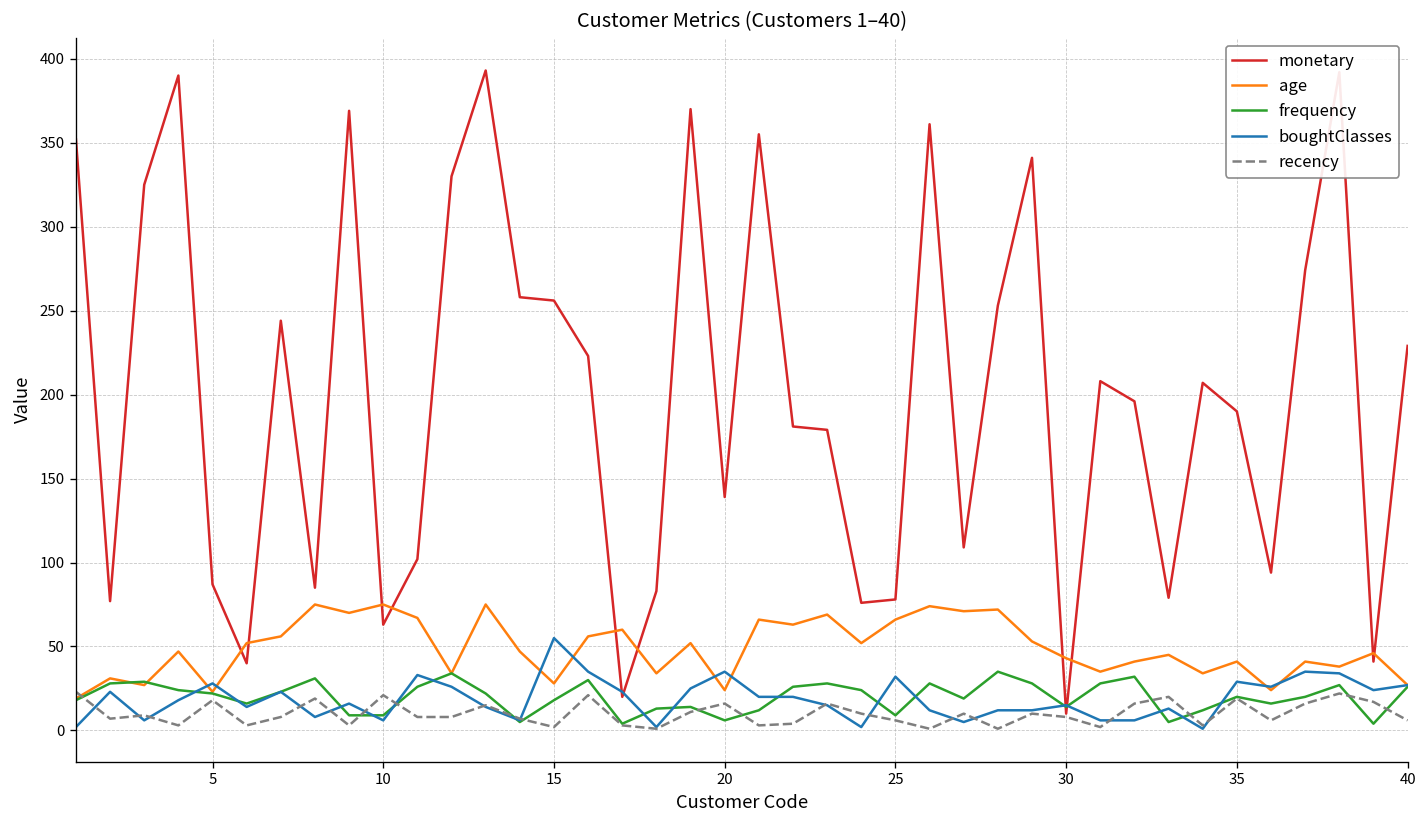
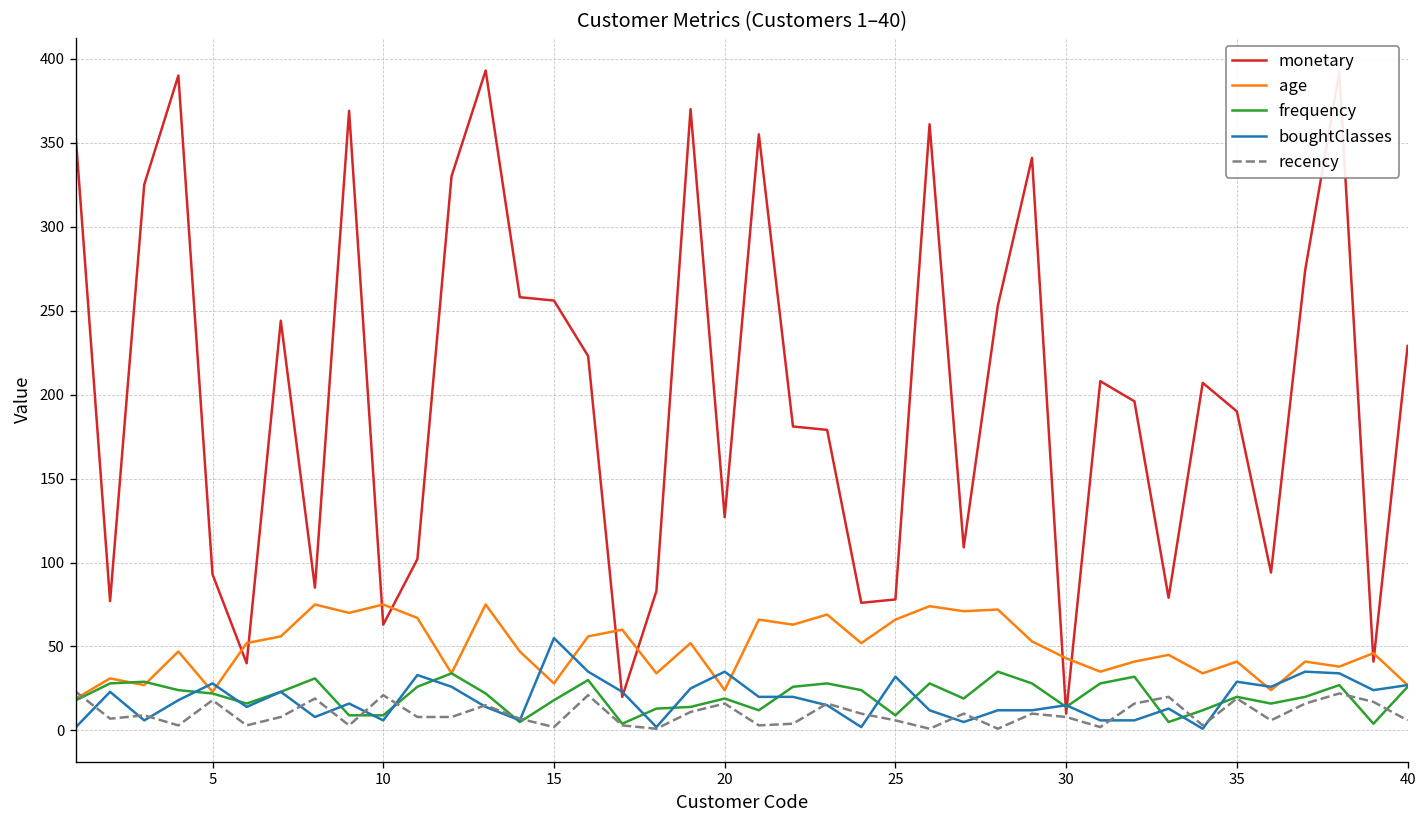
monetary, 5: 87 -> 93
monetary, 20: 139 -> 127
frequency, 20: 6 -> 19
